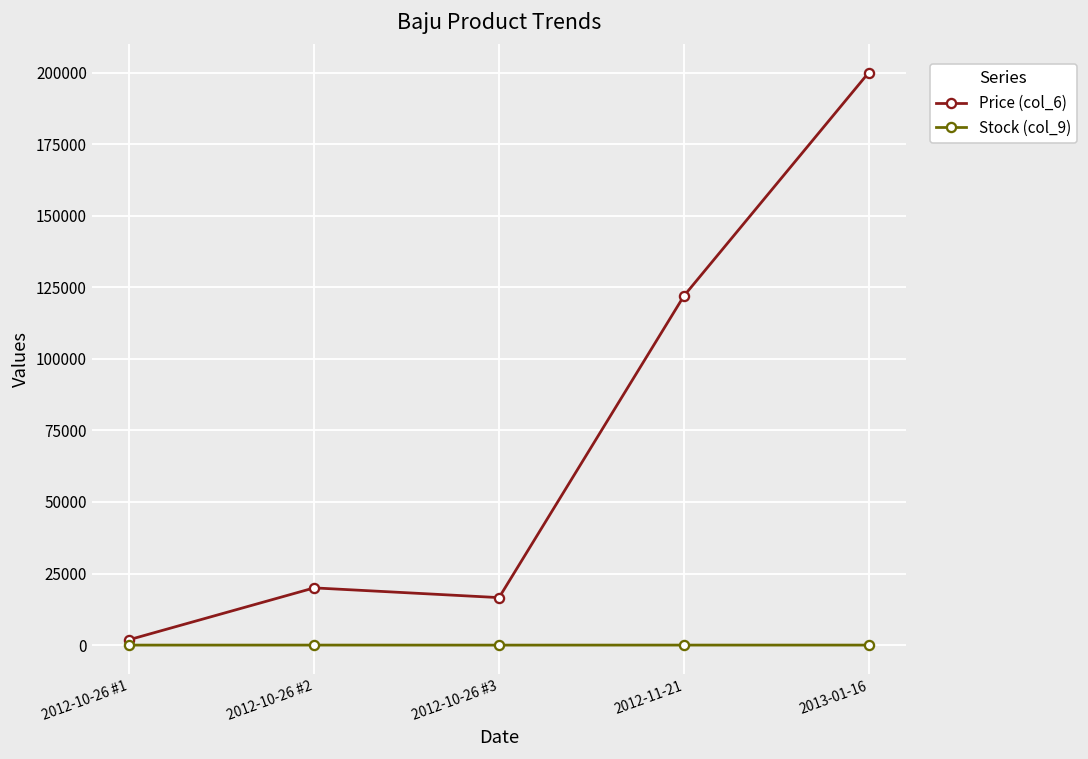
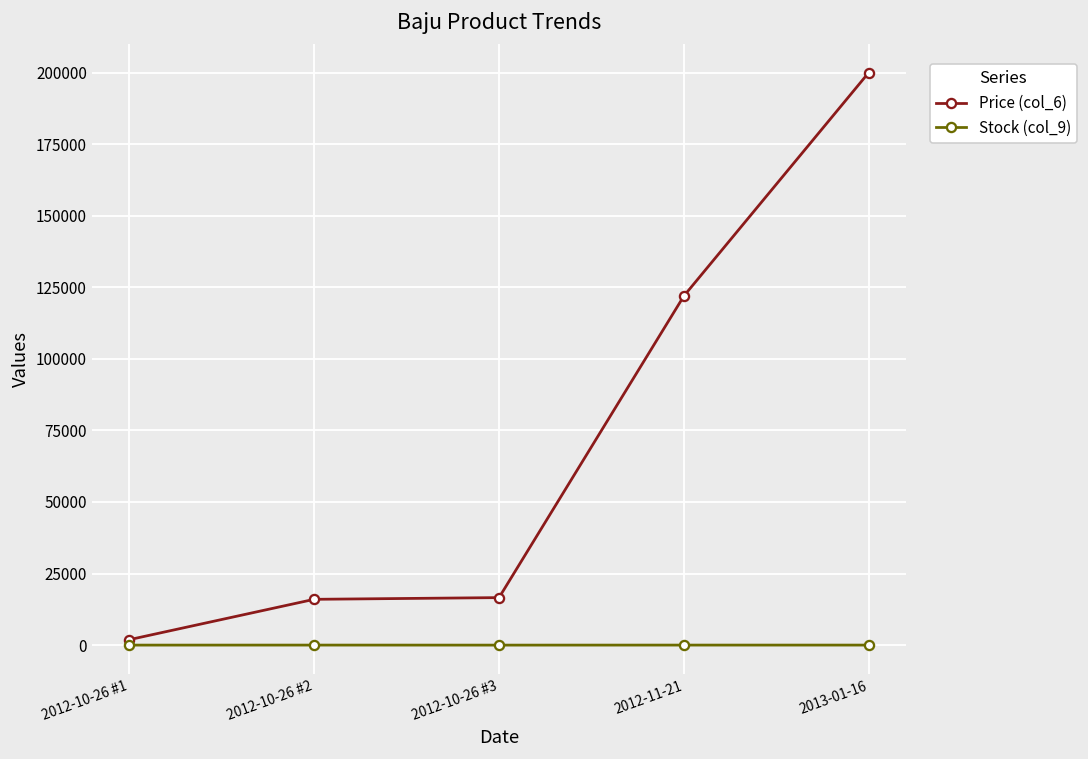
Price (col_6), 2012-10-26 #2: 20000 -> 16000
